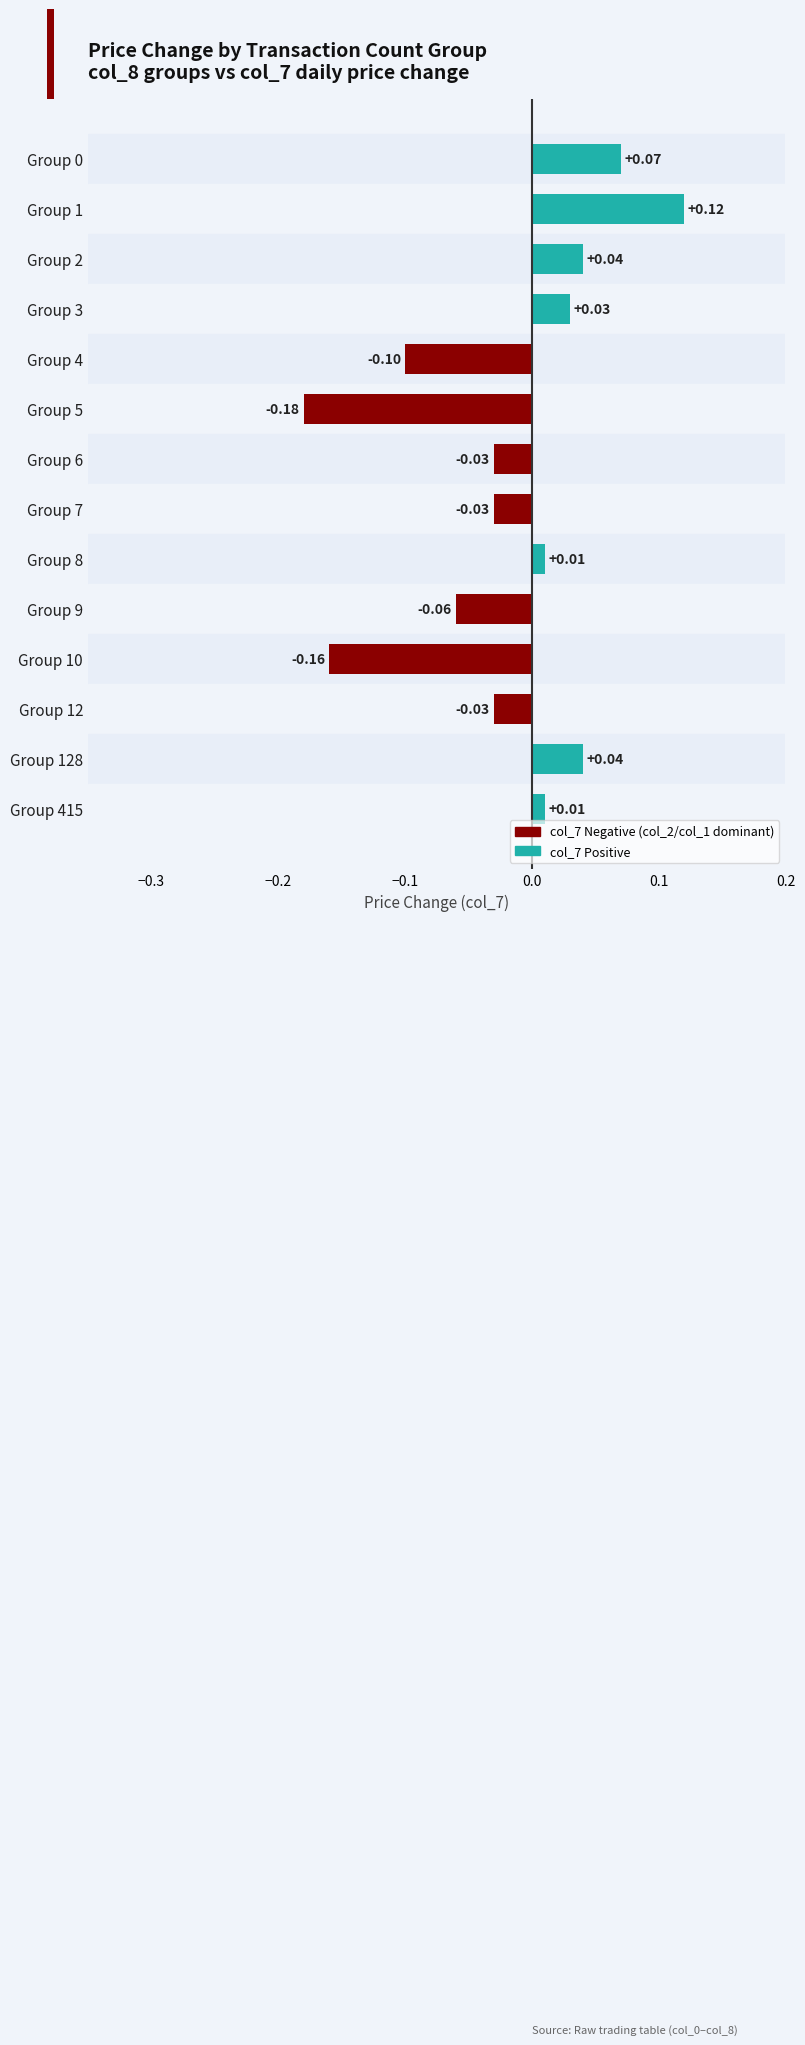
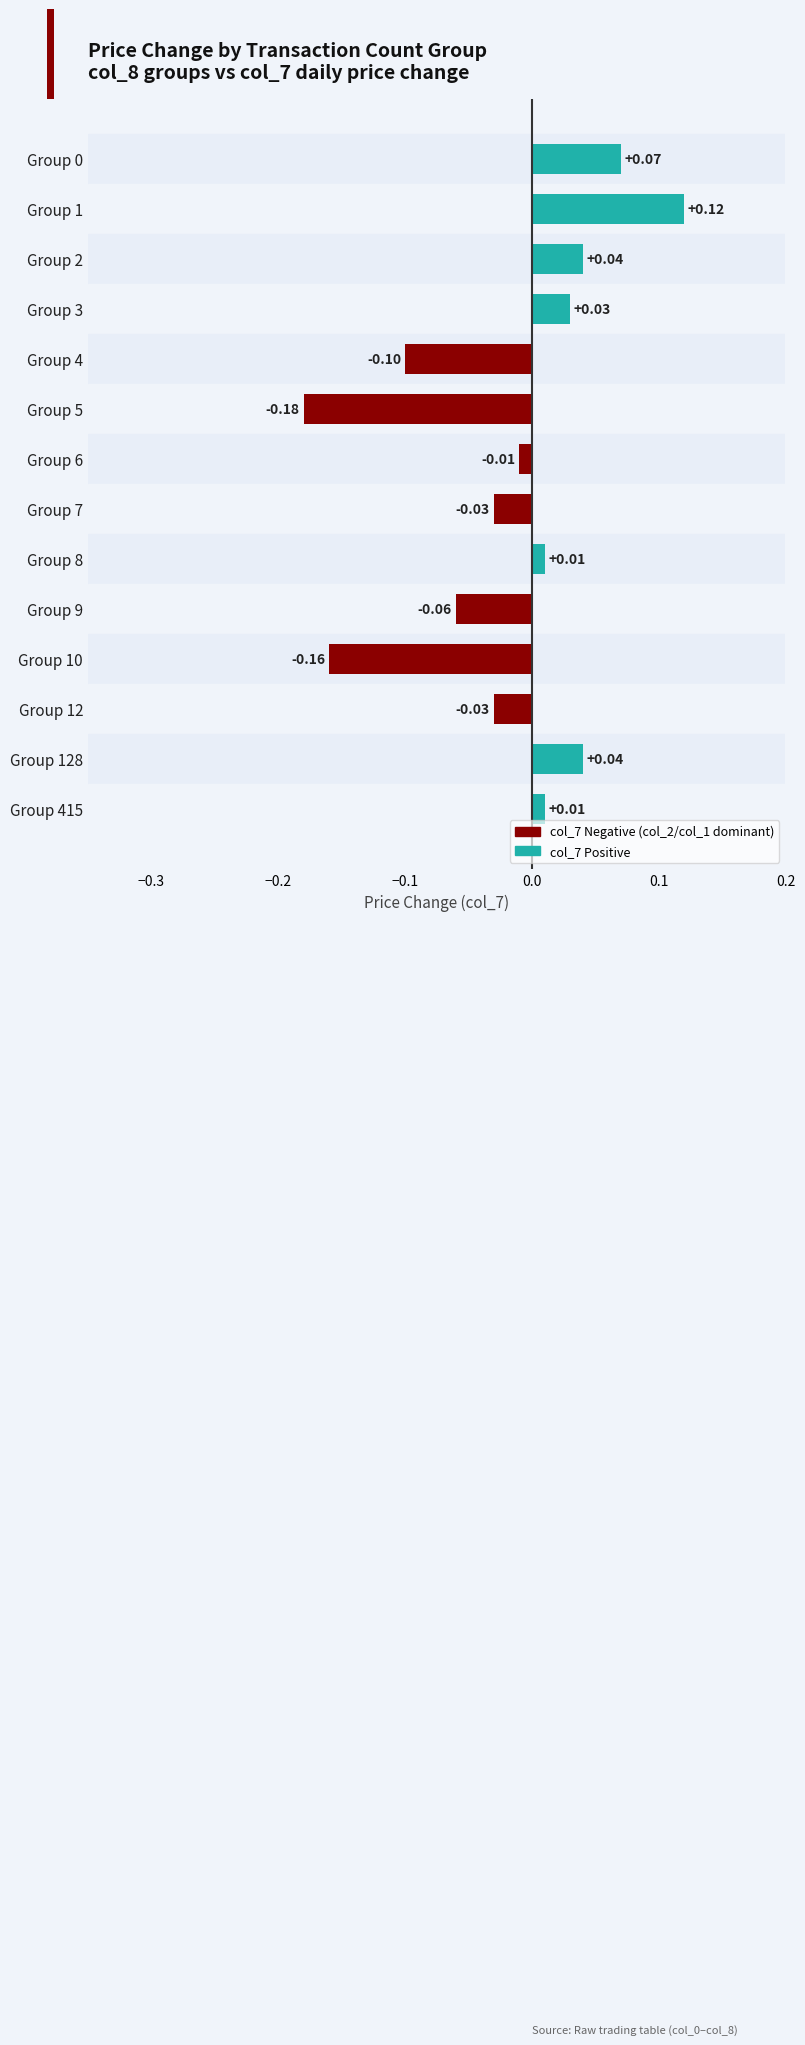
Group 6: -0.03 -> -0.01
